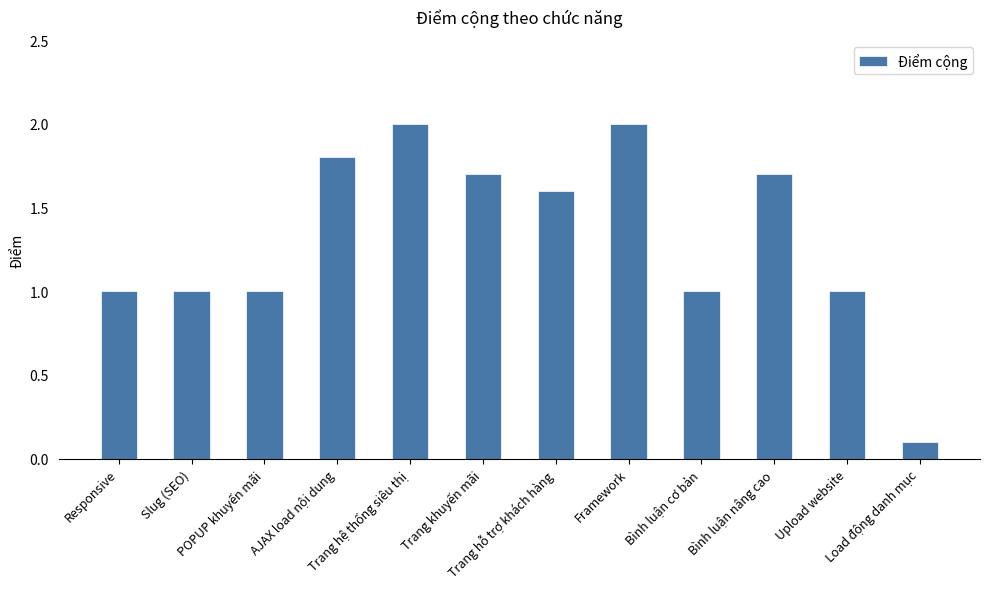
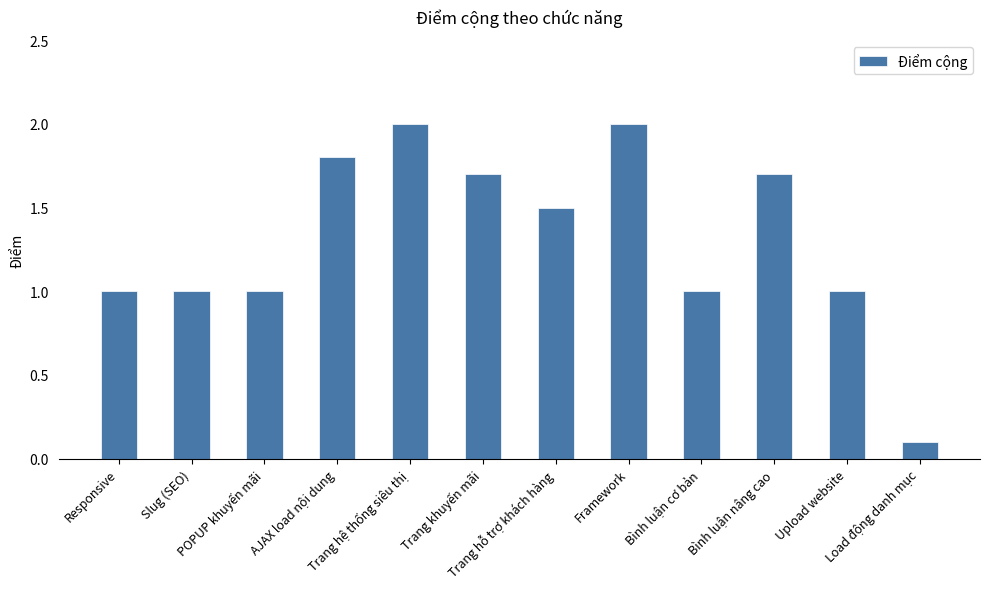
Trang hỗ trợ khách hàng: 1.6 -> 1.5
